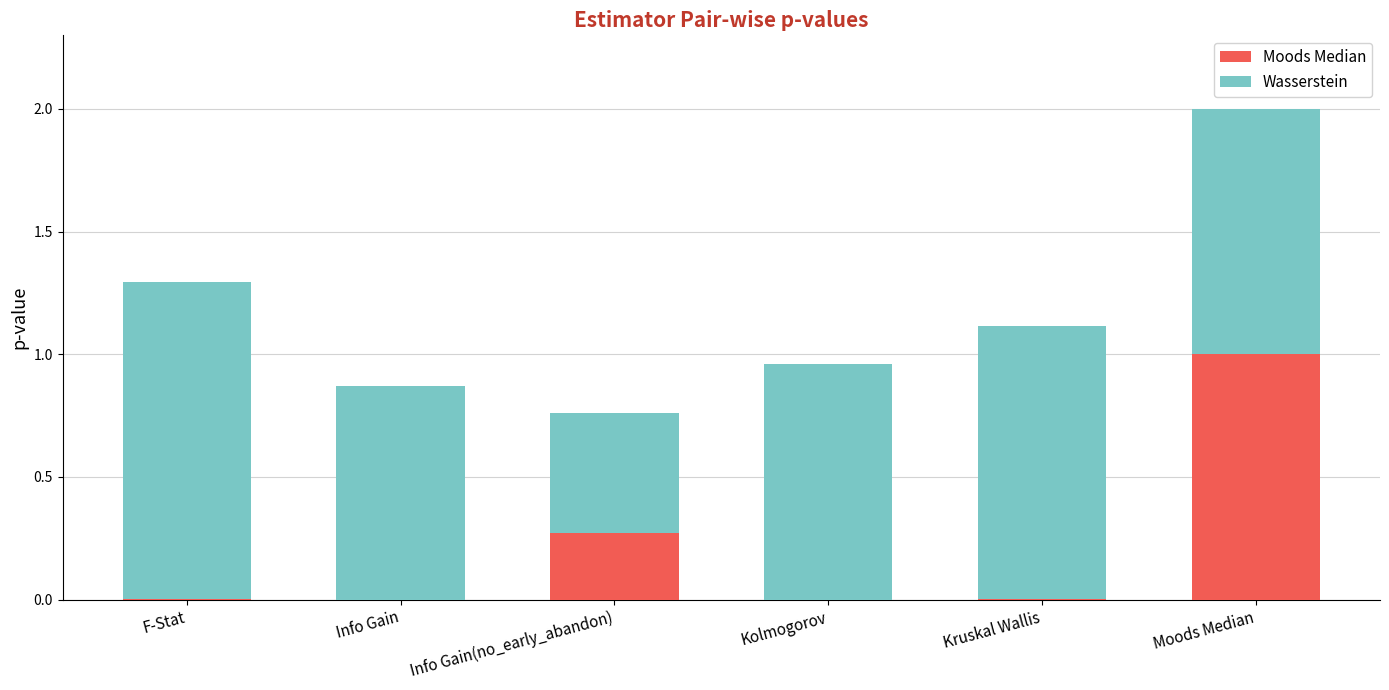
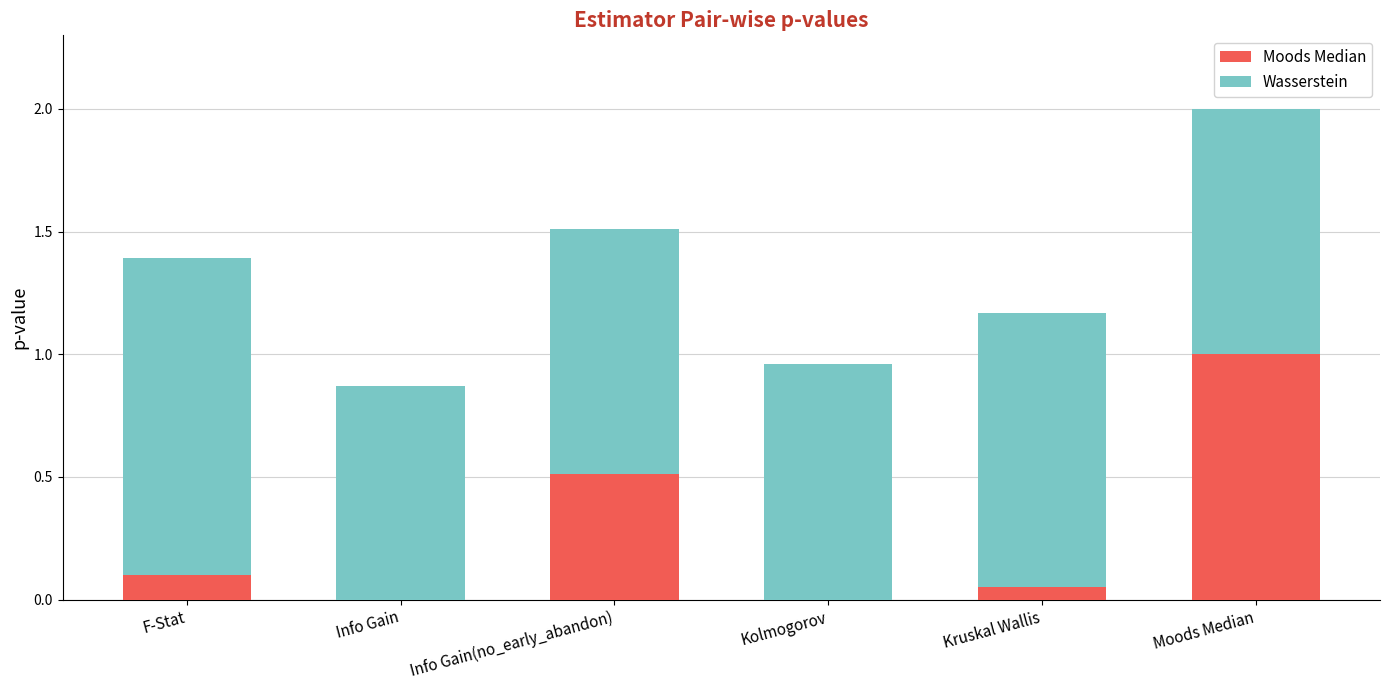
Moods Median, F-Stat: 0.00 -> 0.10
Moods Median, Info Gain(no_early_abandon): 0.27 -> 0.51
Wasserstein, Info Gain(no_early_abandon): 0.49 -> 1.00
Moods Median, Kruskal Wallis: 0.00 -> 0.05
